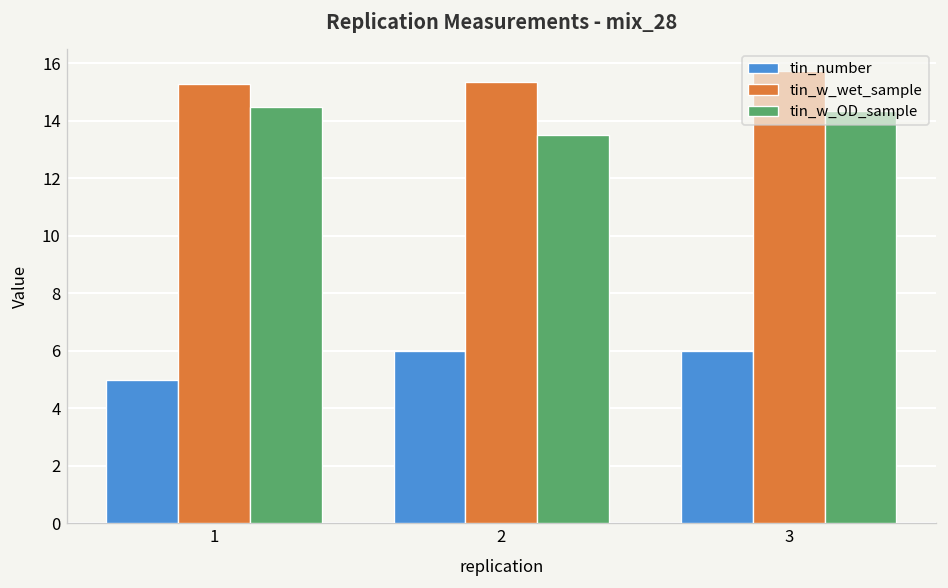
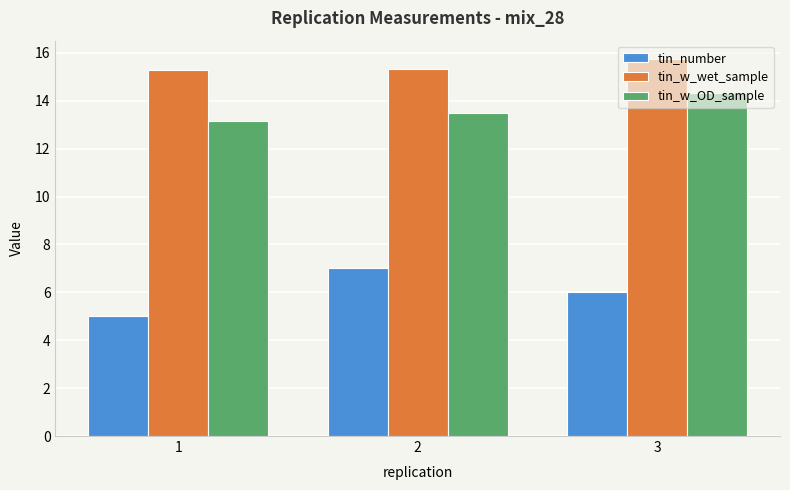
tin_w_OD_sample, 1: 14.5 -> 13.1
tin_number, 2: 6 -> 7
